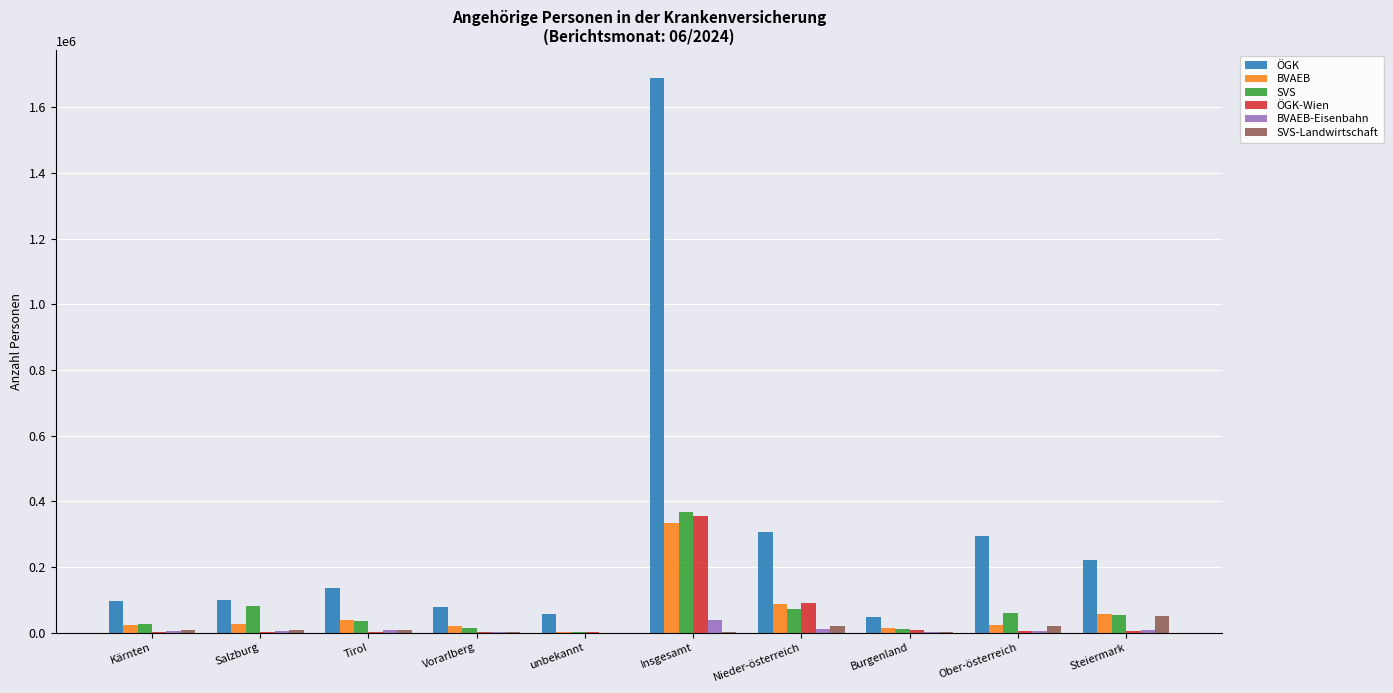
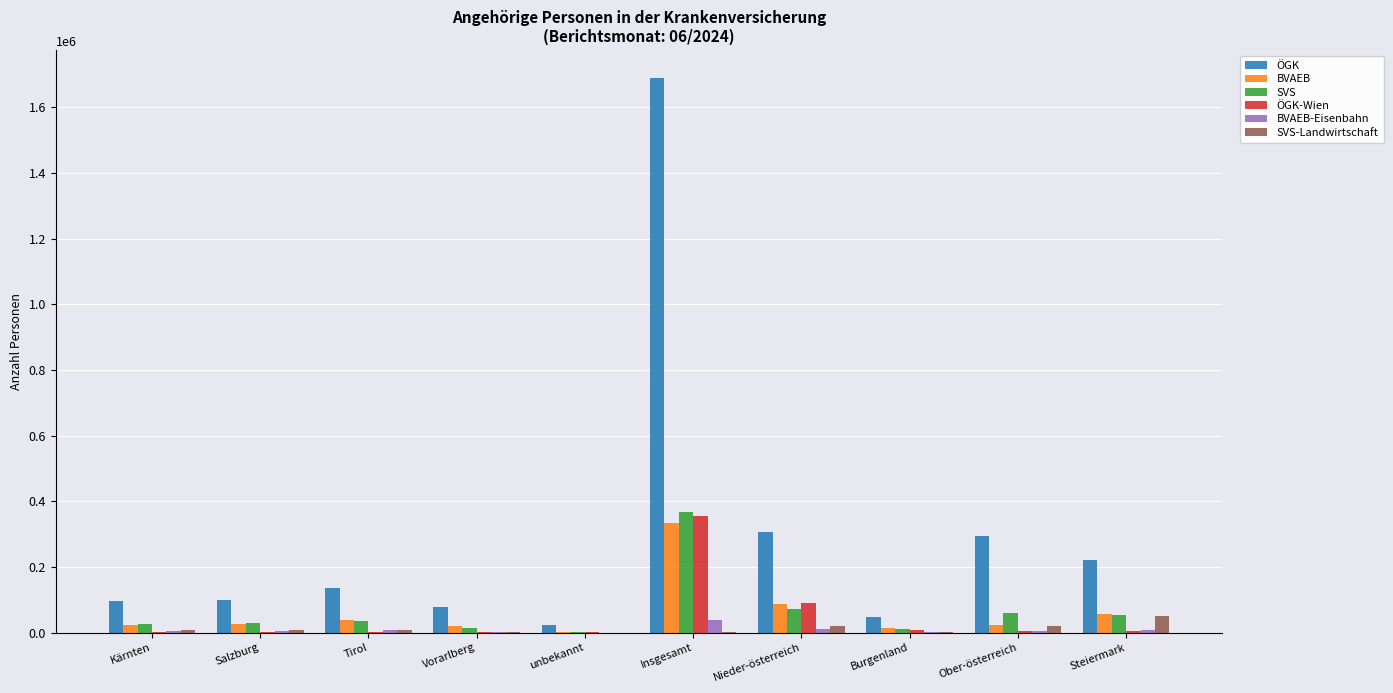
SVS, Salzburg: 80000 -> 30000
ÖGK, unbekannt: 60000 -> 20000
